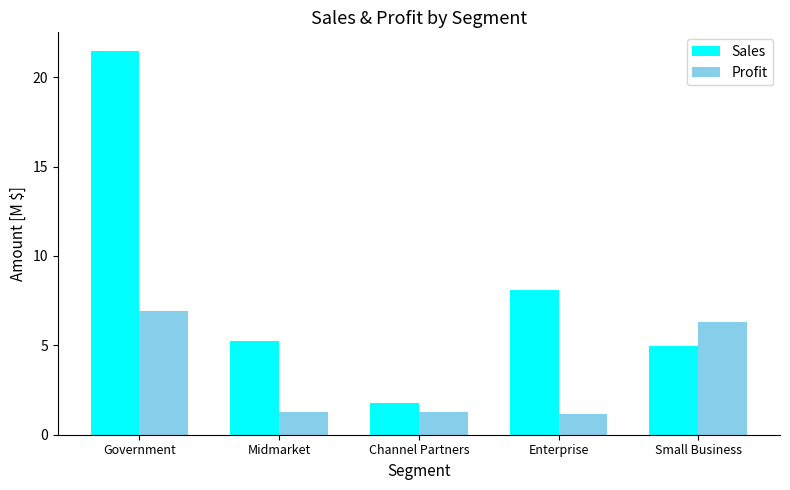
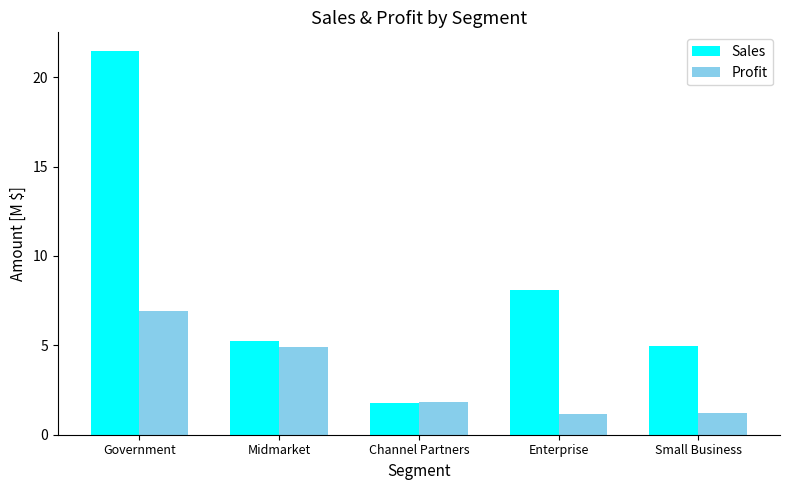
Profit, Midmarket: 1.3 -> 4.9
Profit, Channel Partners: 1.3 -> 1.8
Profit, Small Business: 6.3 -> 1.2
